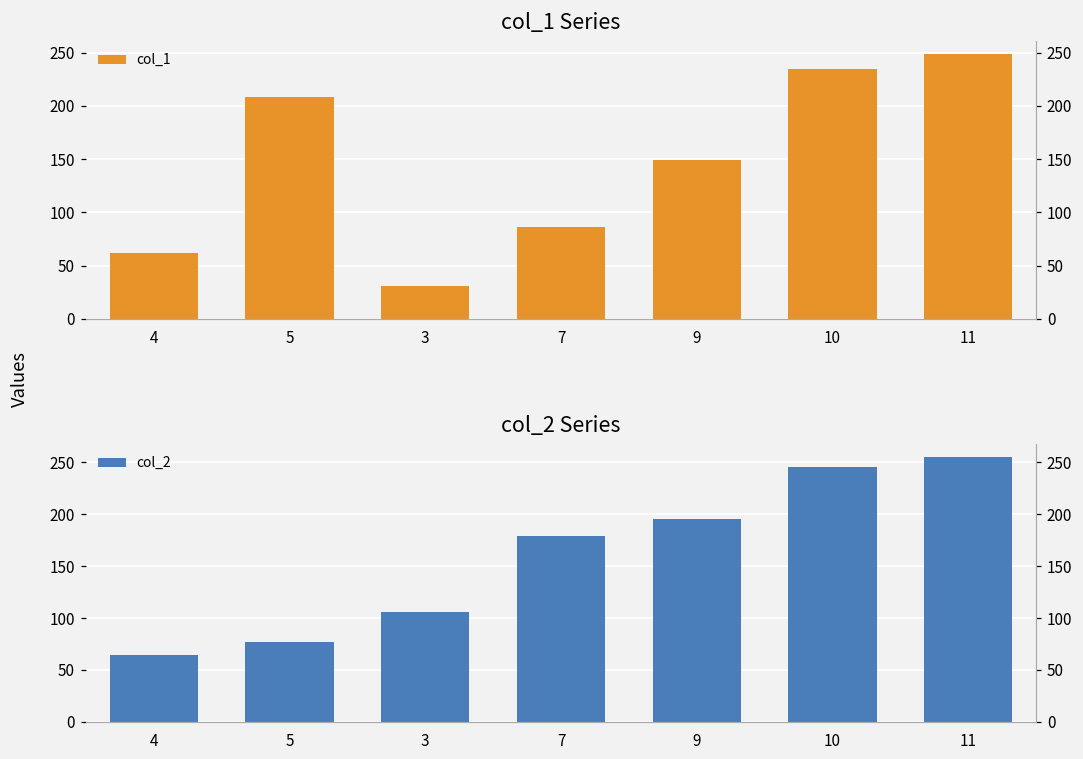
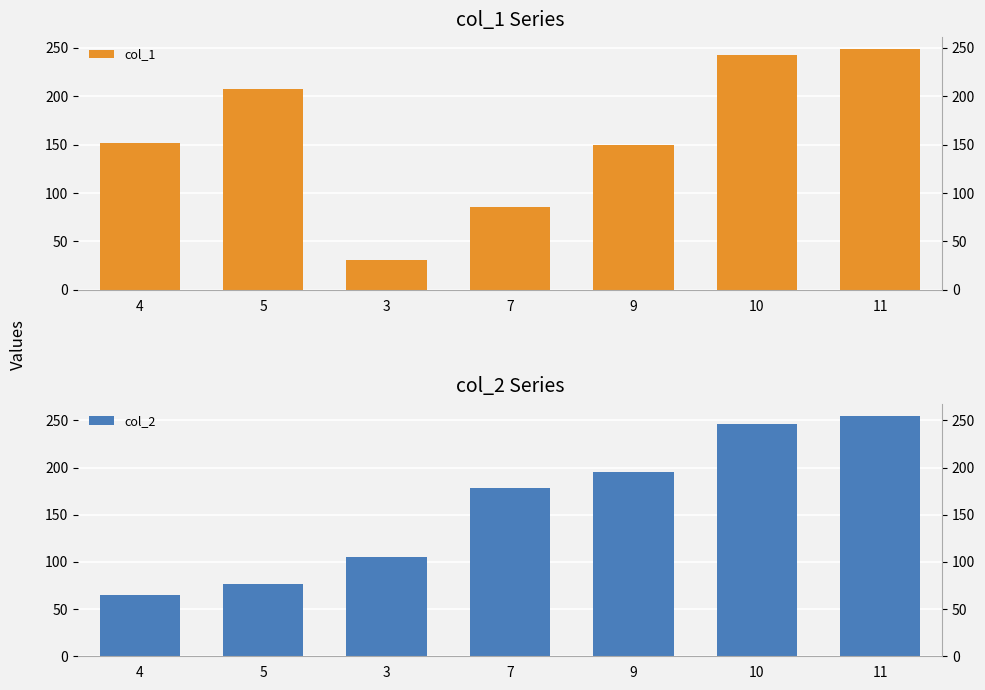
col_1 Series, 4: 60 -> 150
col_1 Series, 10: 230 -> 240
